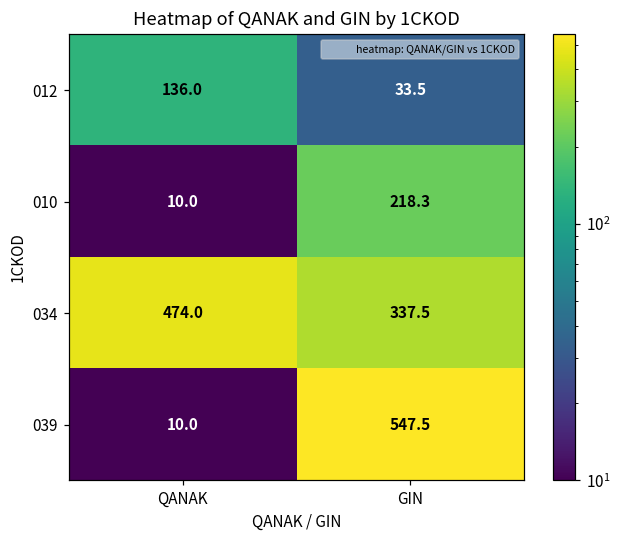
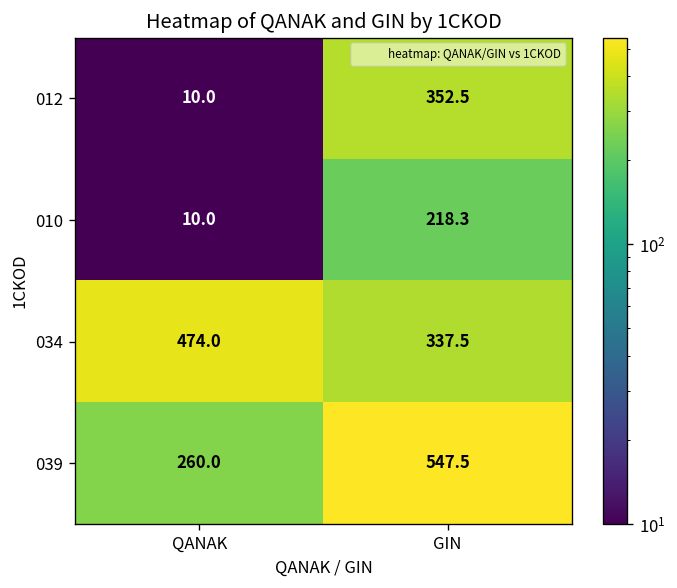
012, QANAK: 136.0 -> 10.0
012, GIN: 33.5 -> 352.5
039, QANAK: 10.0 -> 260.0
